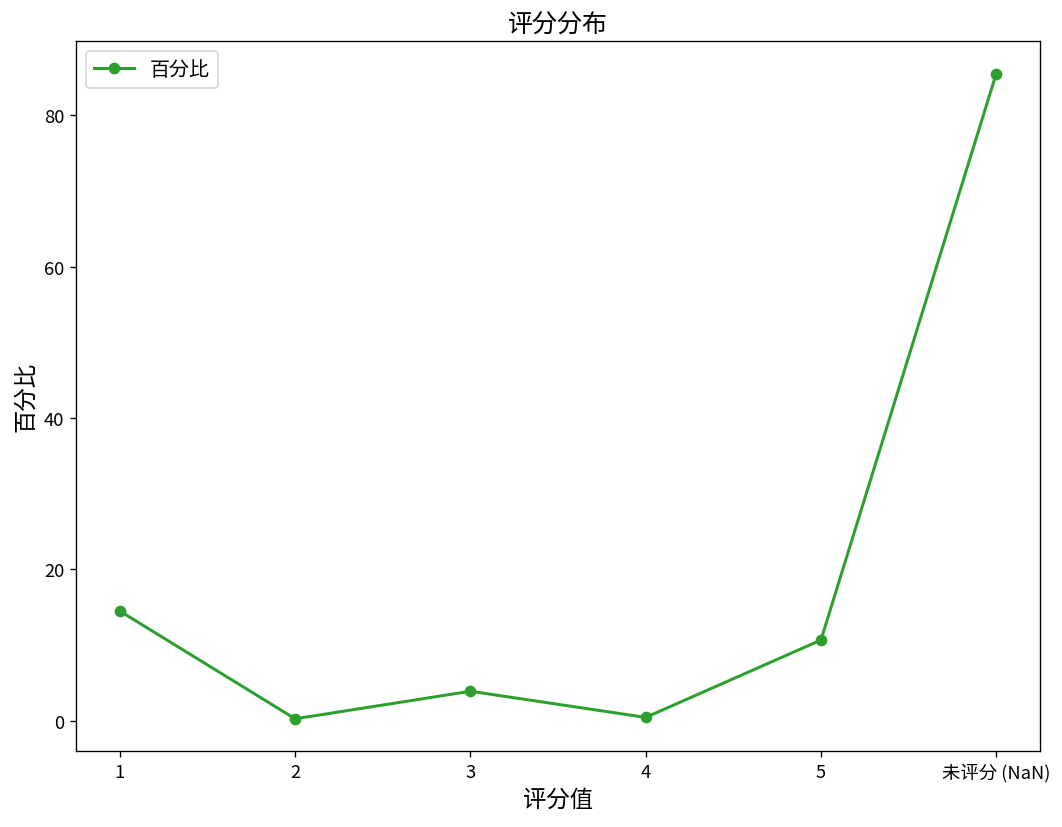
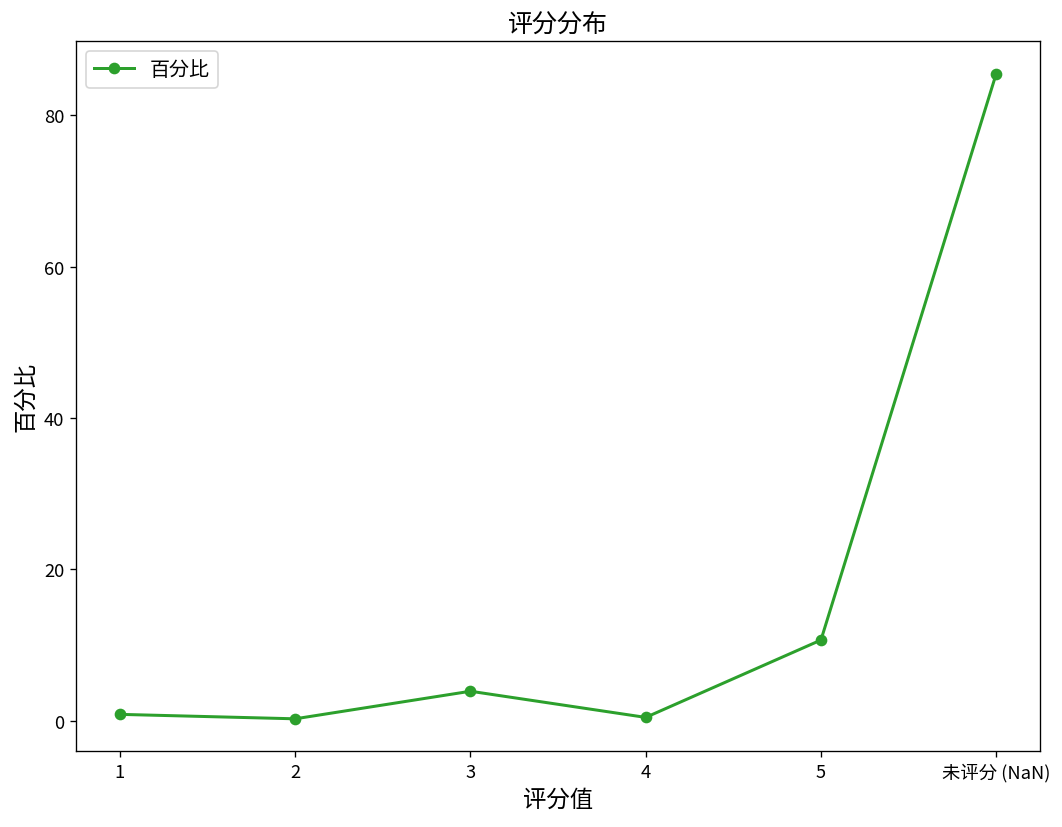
1: 14 -> 1
